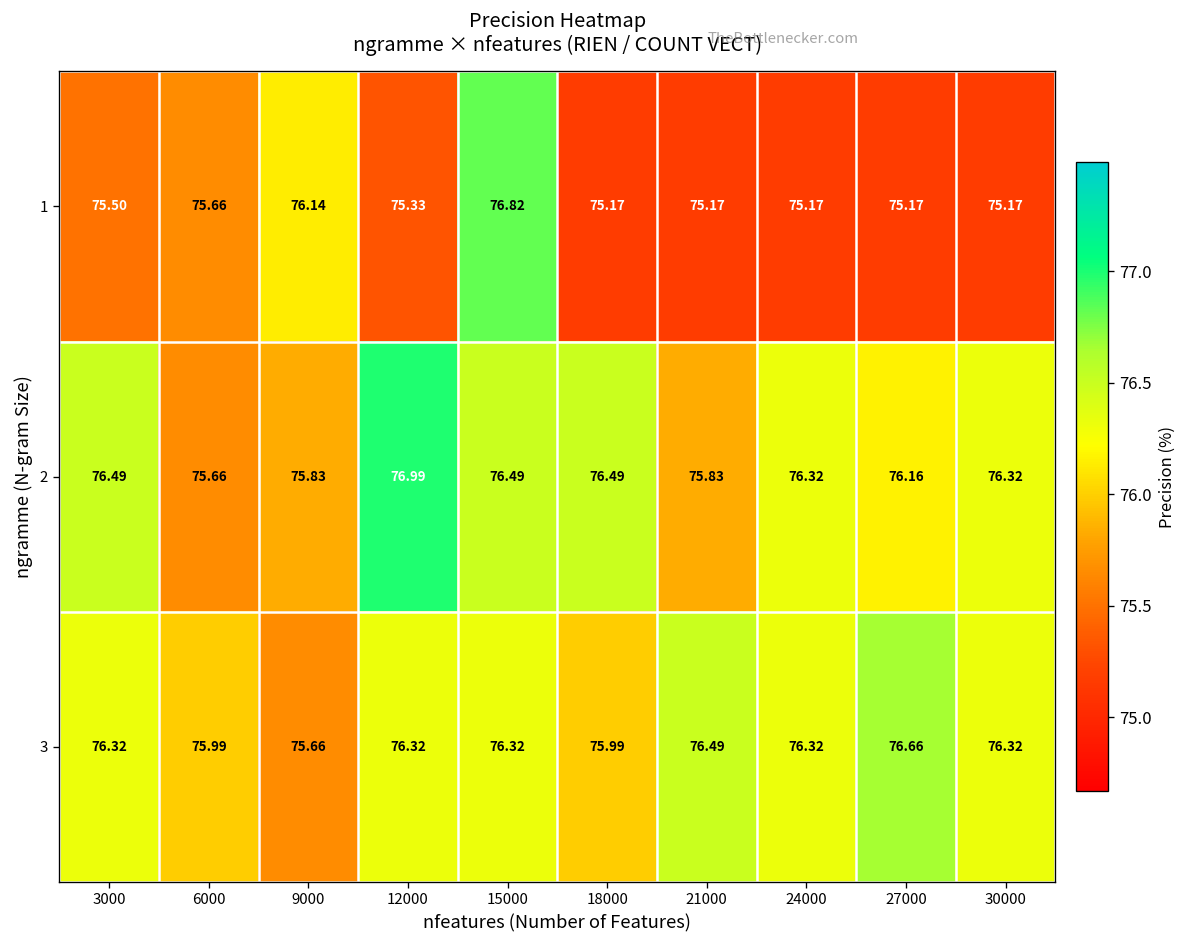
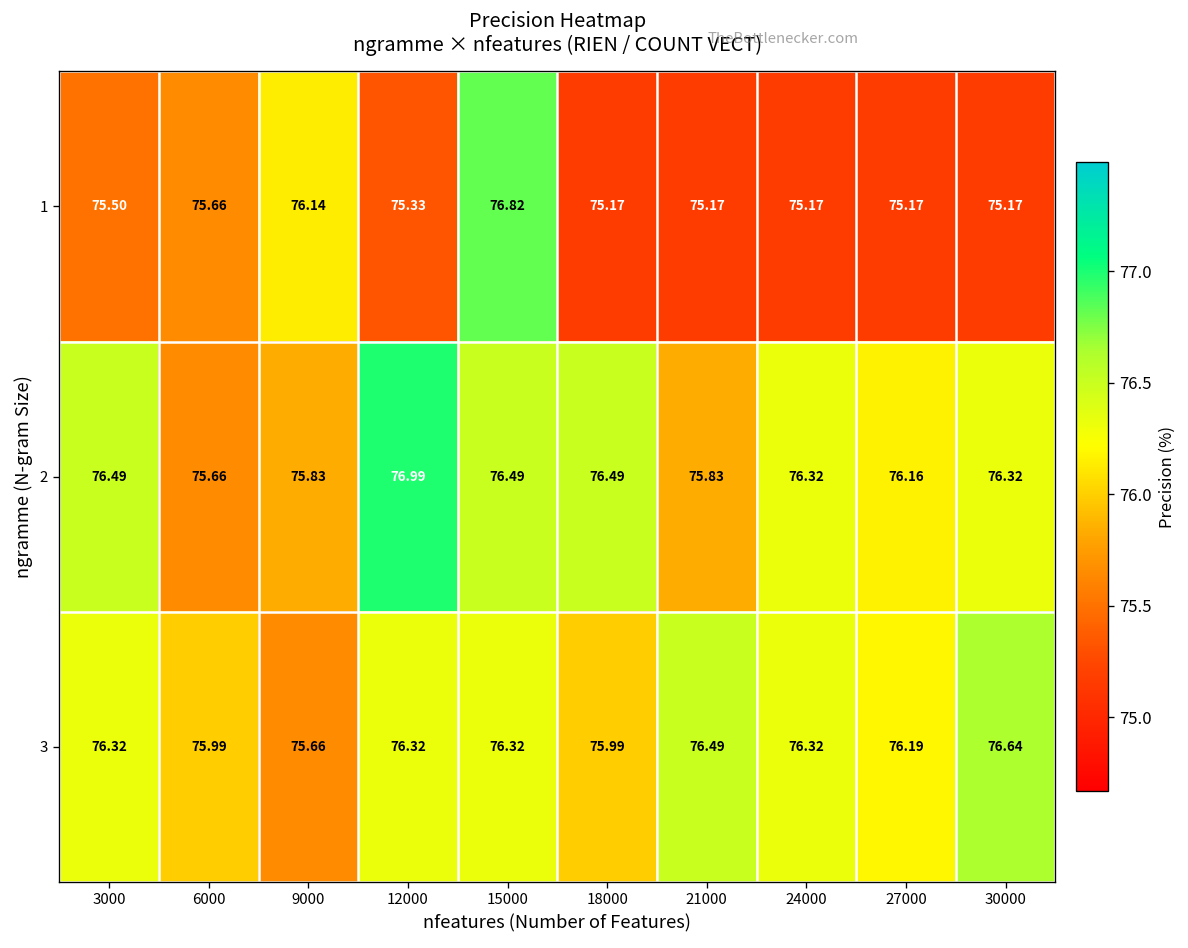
3, 27000: 76.66 -> 76.19
3, 30000: 76.32 -> 76.64
